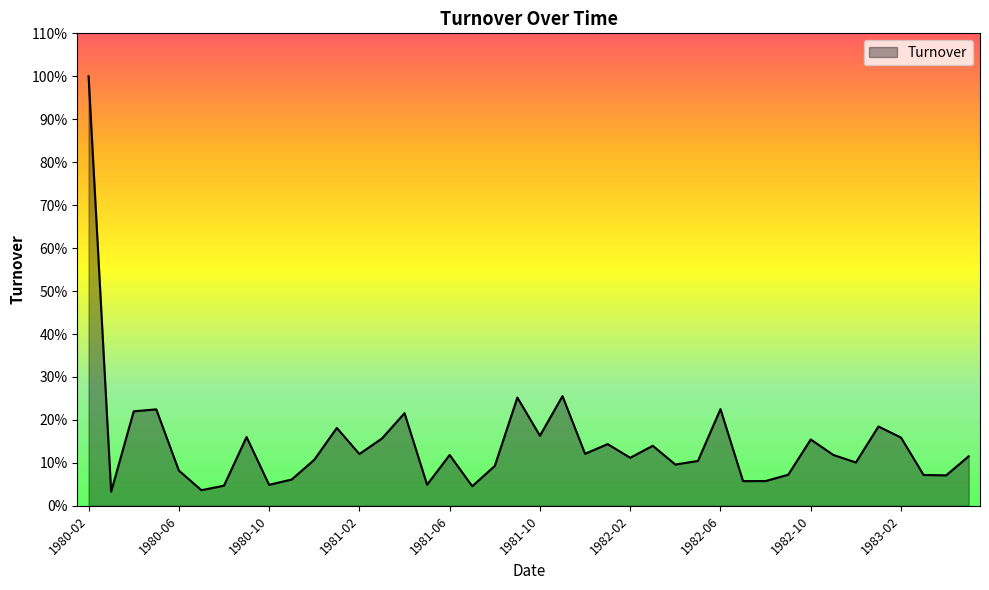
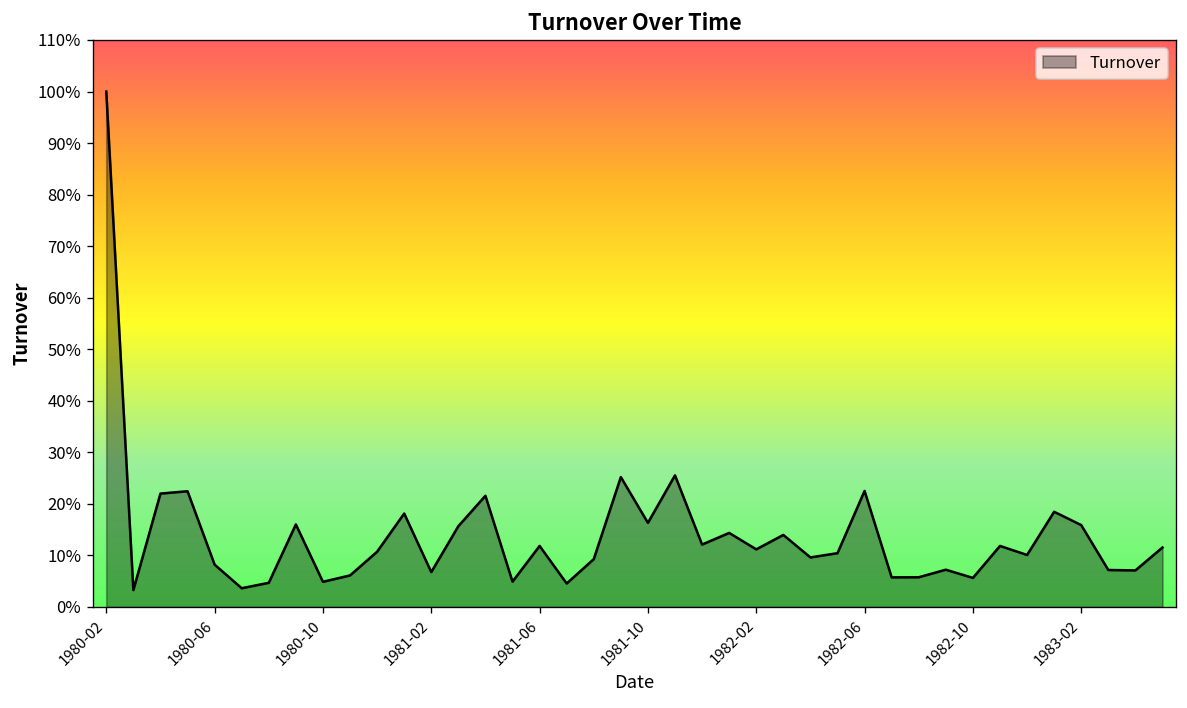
1981-02: 12% -> 7%
1982-10: 15% -> 6%
